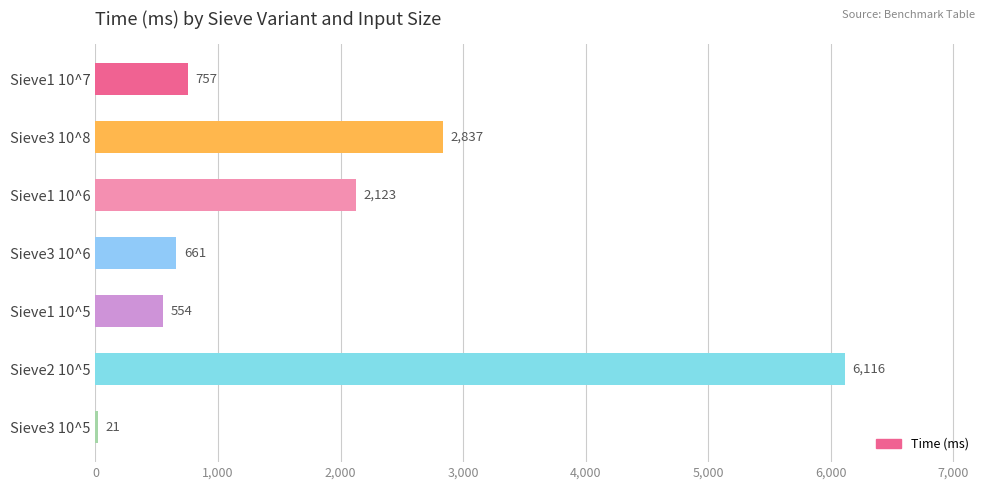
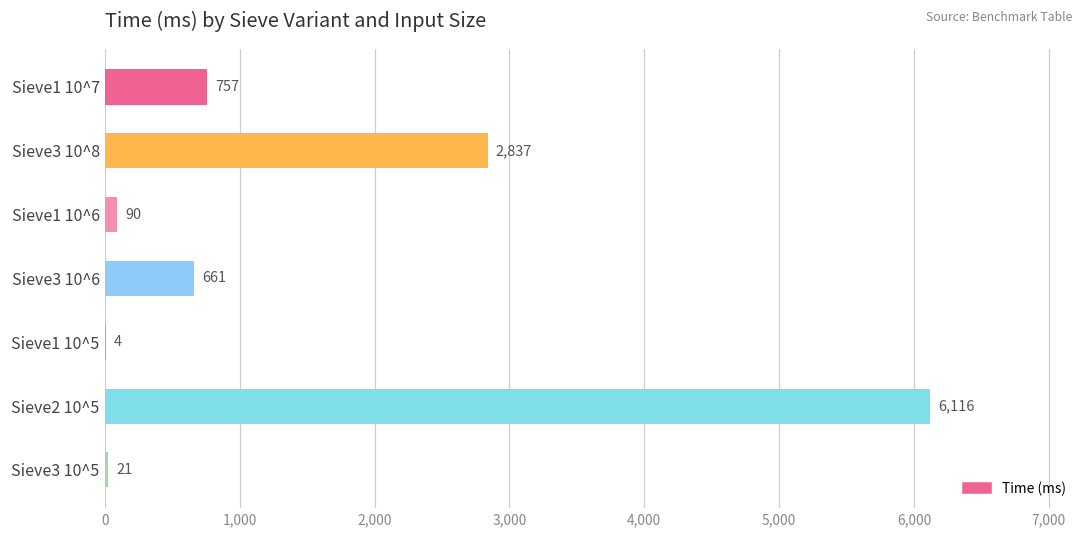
Sieve1 10^6: 2,123 -> 90
Sieve1 10^5: 554 -> 4
